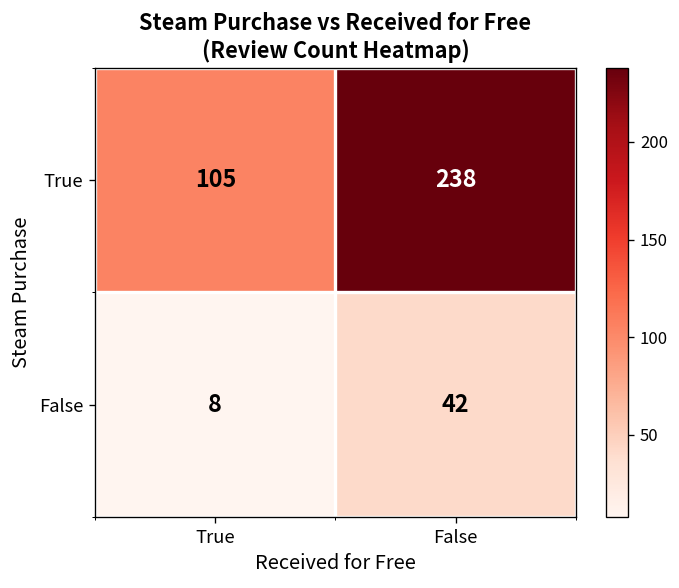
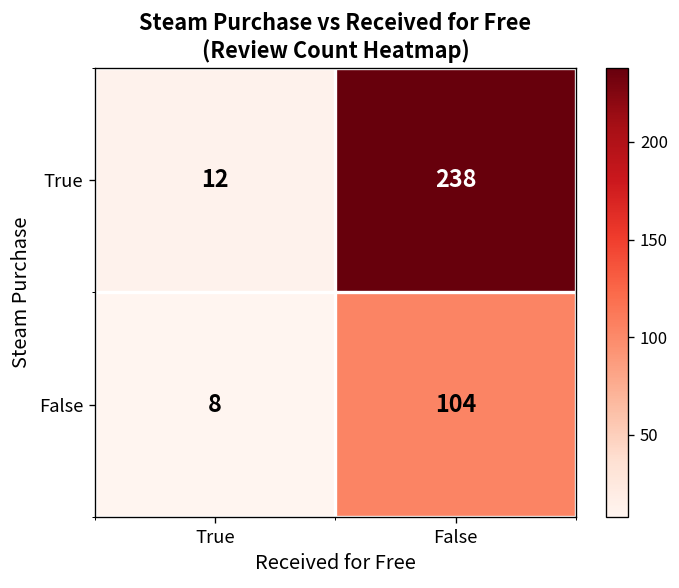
True, True: 105 -> 12
False, False: 42 -> 104
